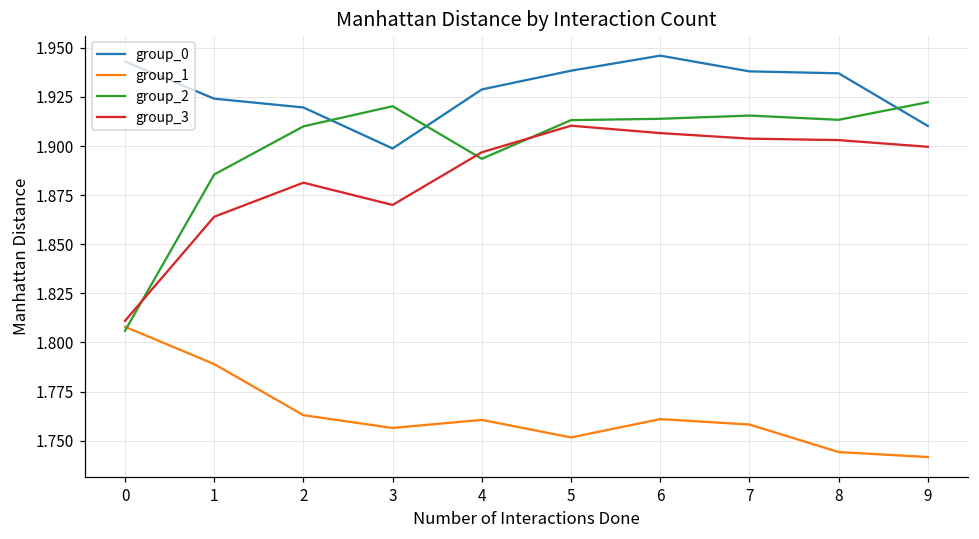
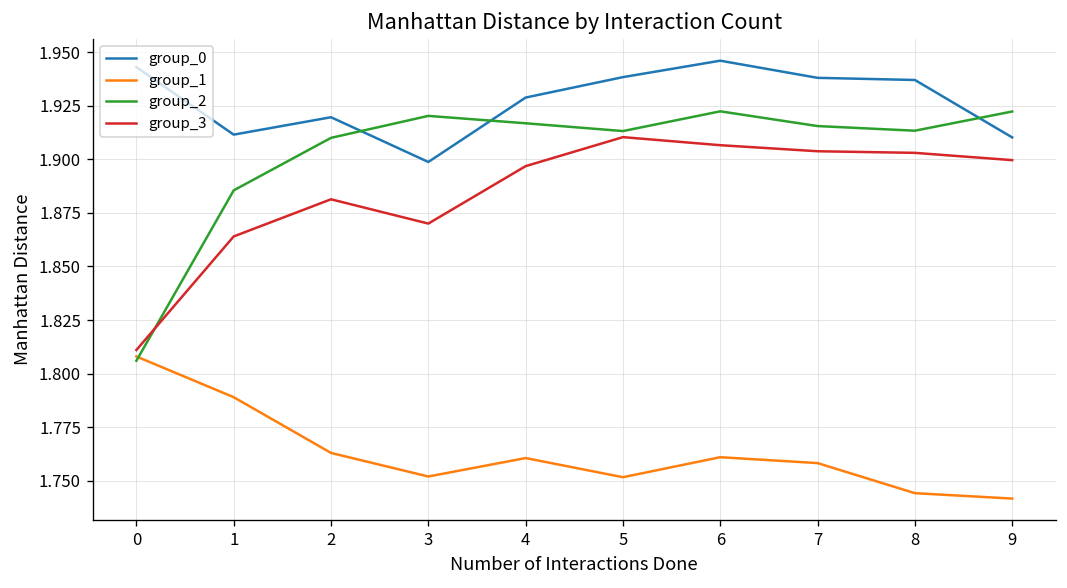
group_0, 1: 1.924 -> 1.912
group_1, 3: 1.757 -> 1.752
group_2, 4: 1.894 -> 1.917
group_2, 6: 1.914 -> 1.922
